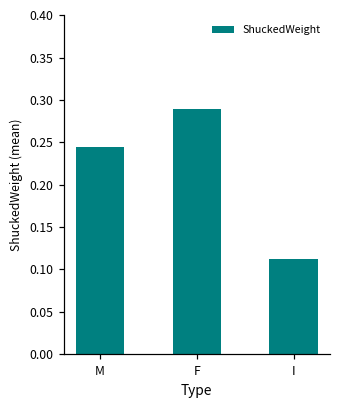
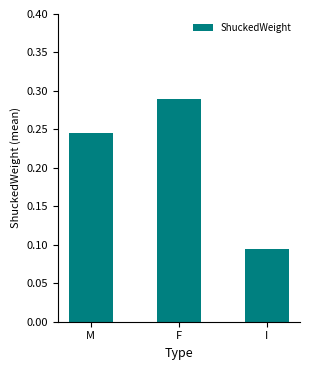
I: 0.11 -> 0.09
